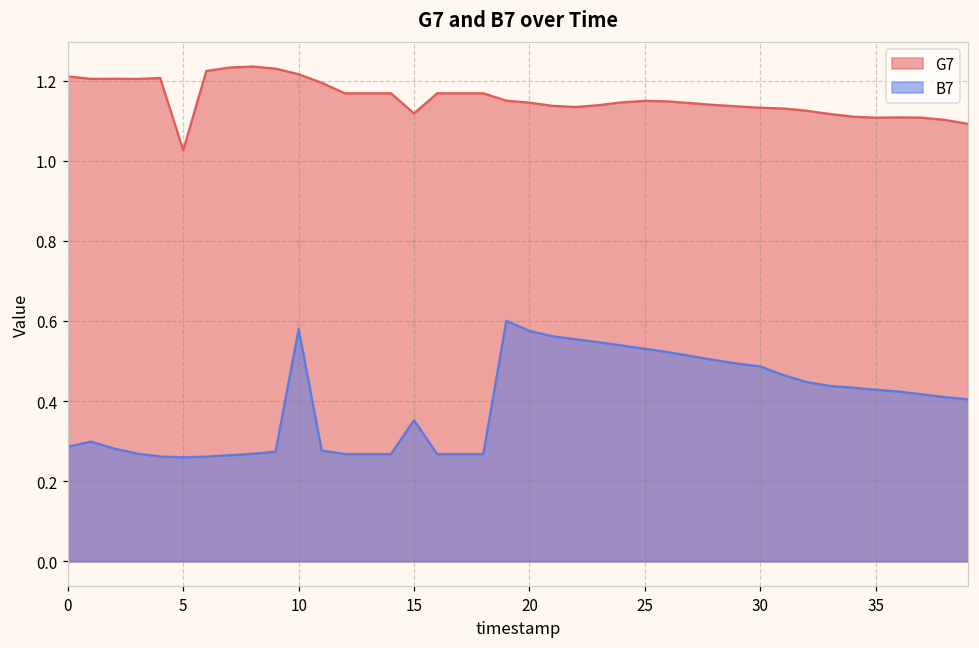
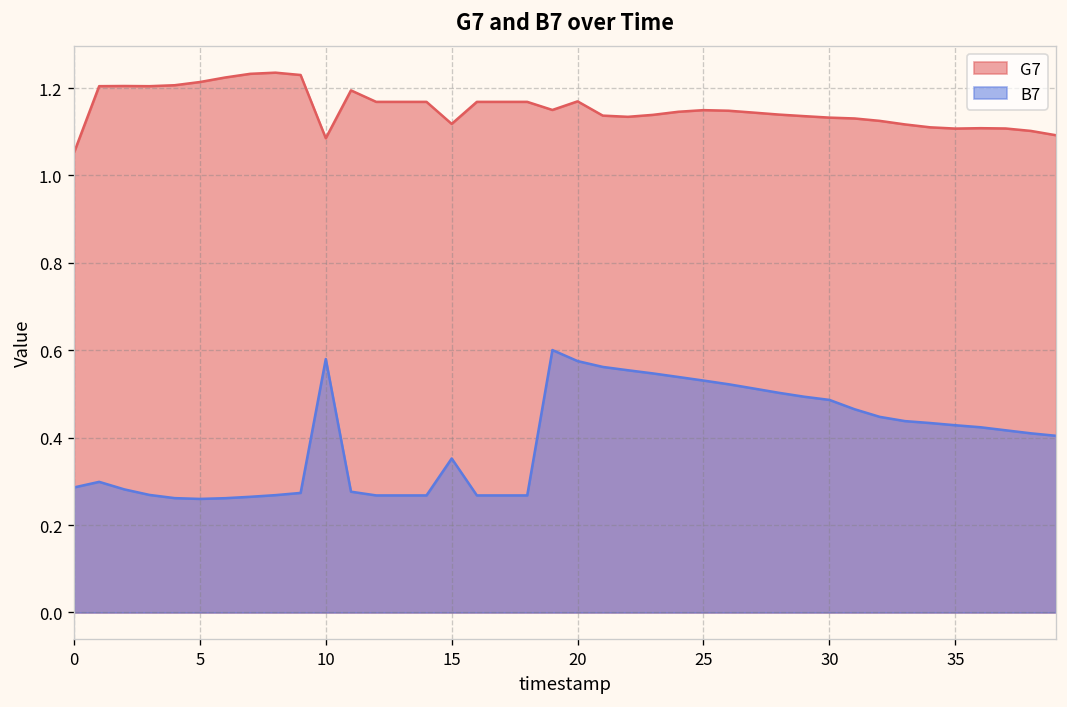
G7, 0: 1.21 -> 1.05
G7, 5: 1.03 -> 1.21
G7, 10: 1.22 -> 1.09
G7, 20: 1.15 -> 1.17
